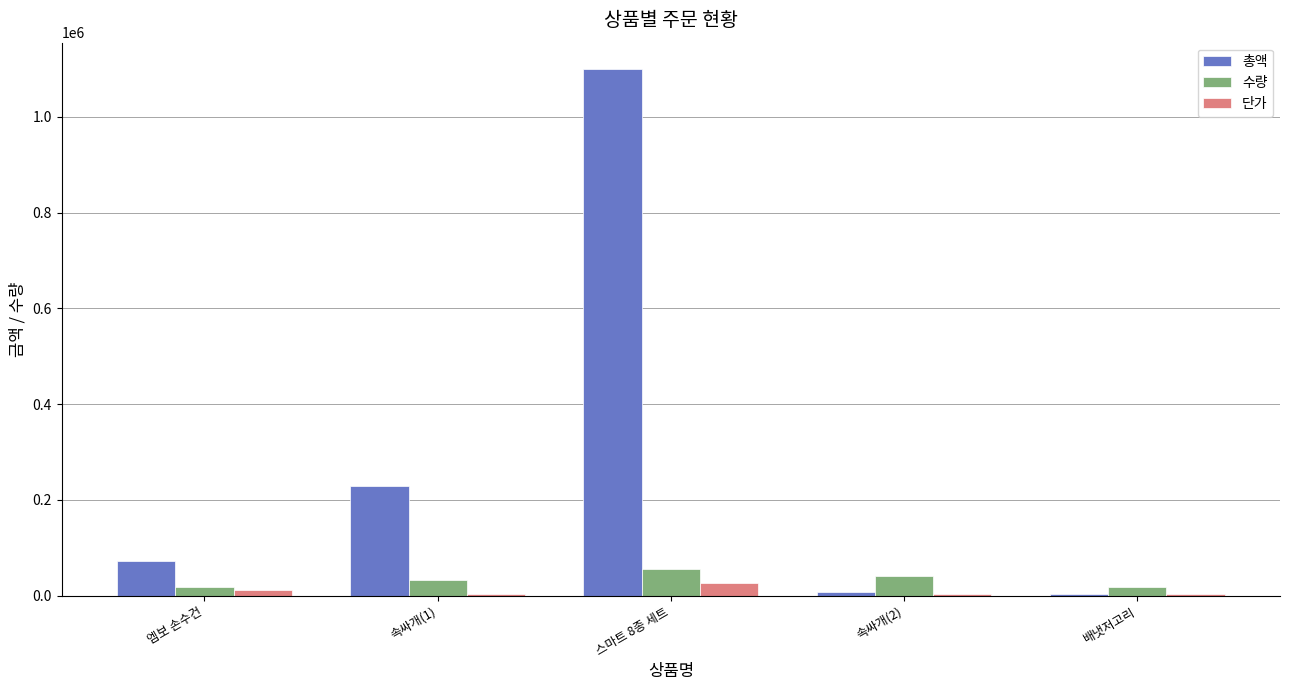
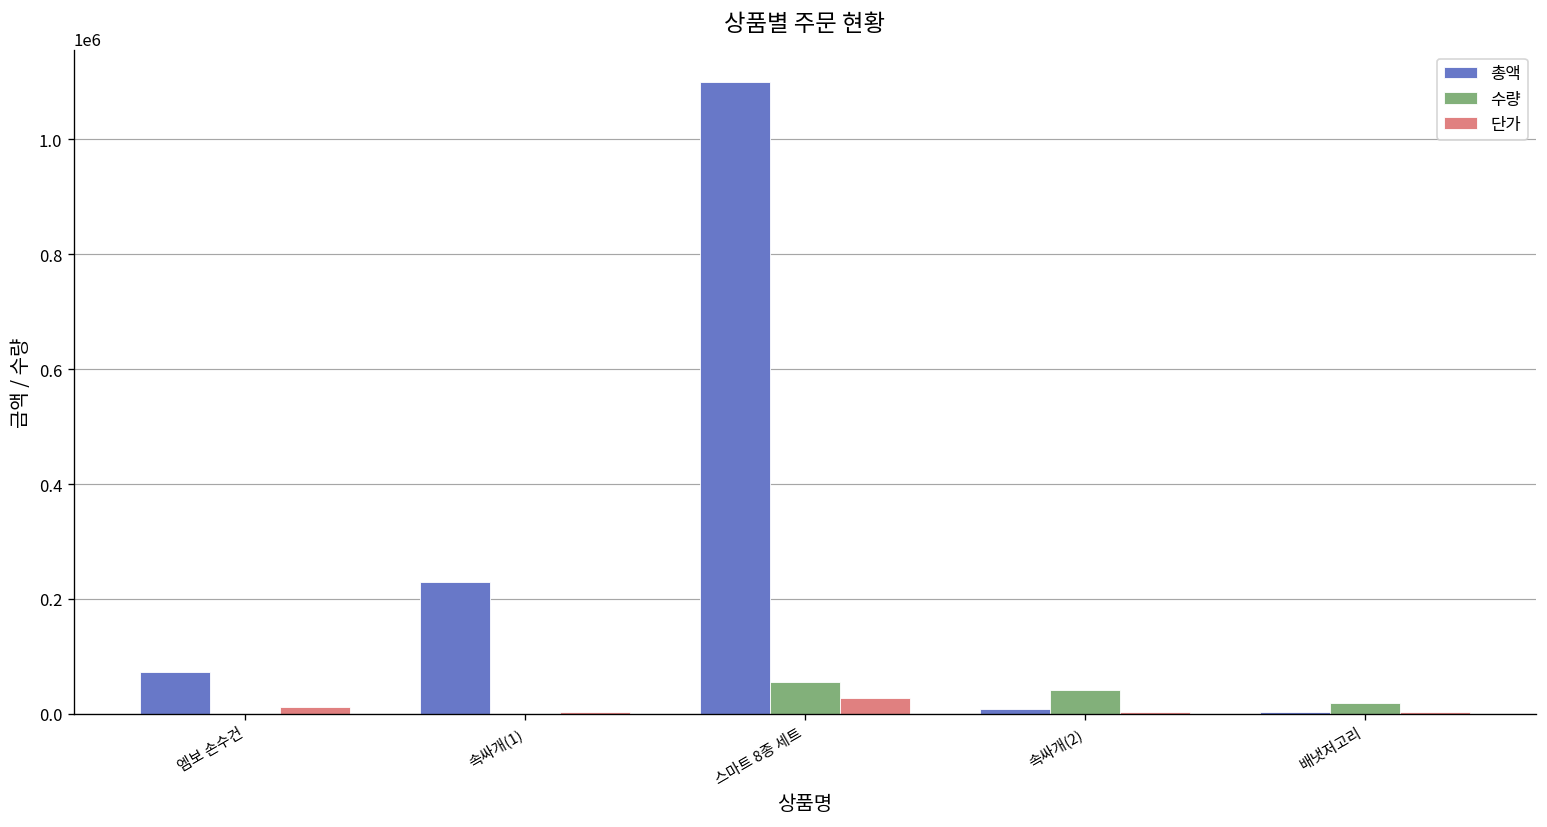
수량, 엠보 손수건: 20000 -> 0
수량, 속싸개(1): 30000 -> 0
